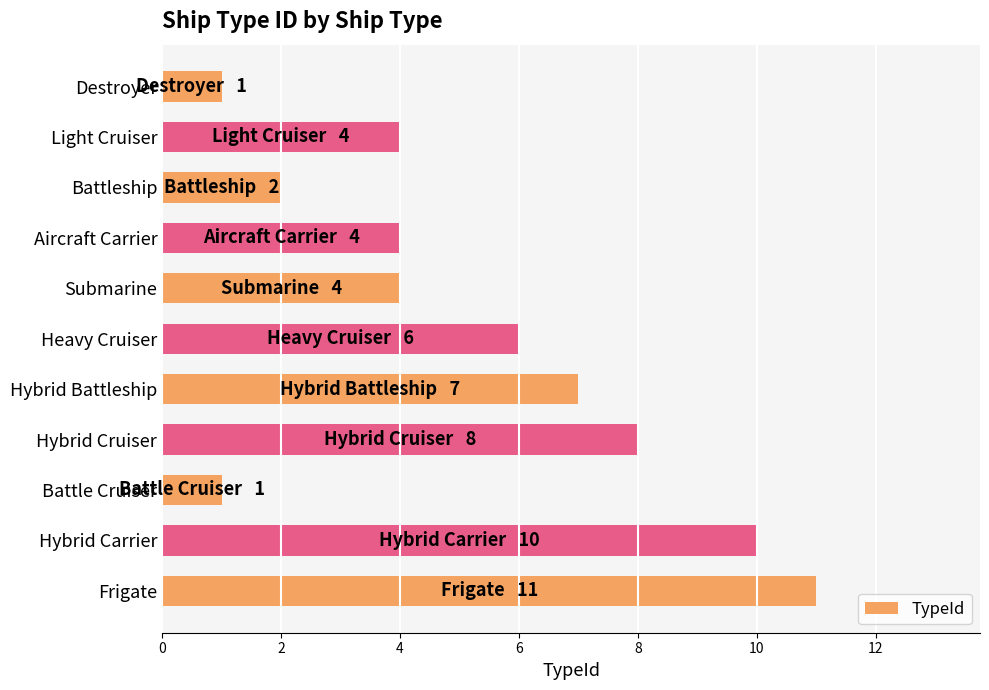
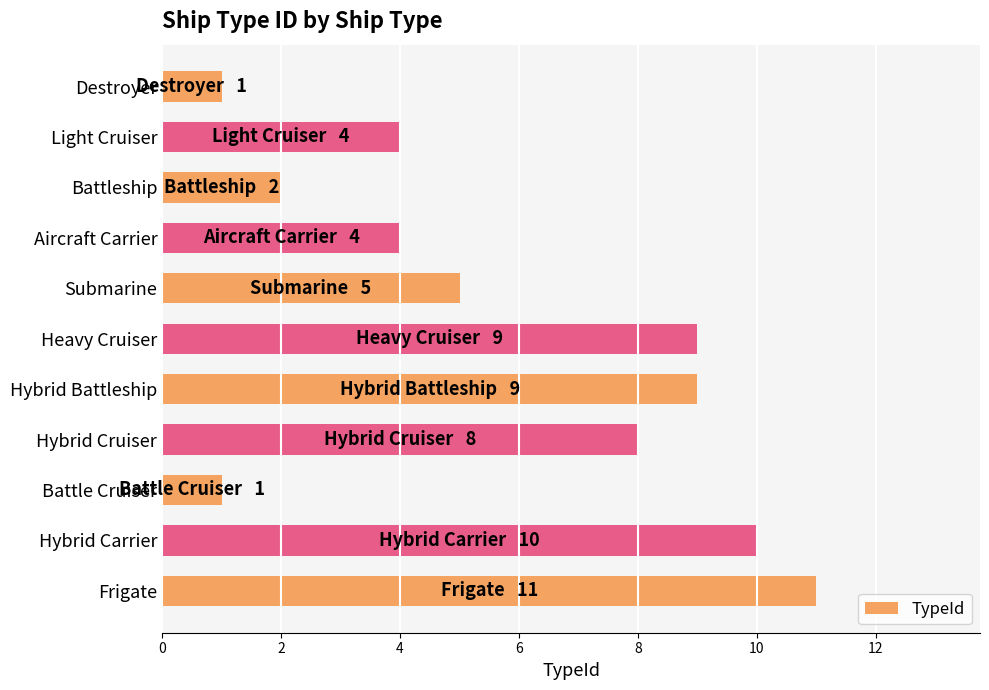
Submarine: 4 -> 5
Heavy Cruiser: 6 -> 9
Hybrid Battleship: 7 -> 9
